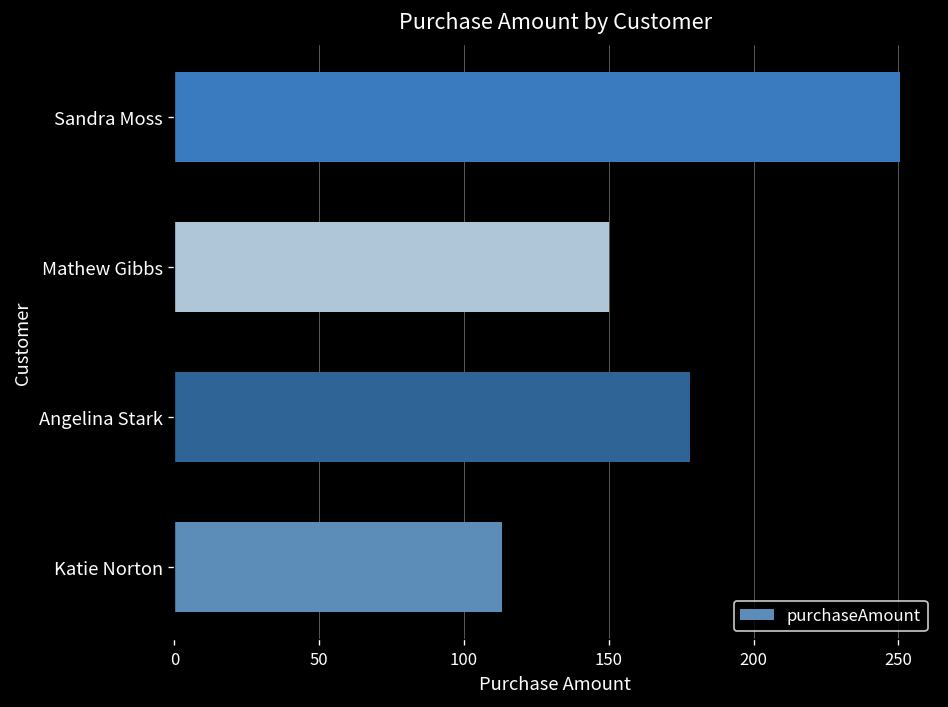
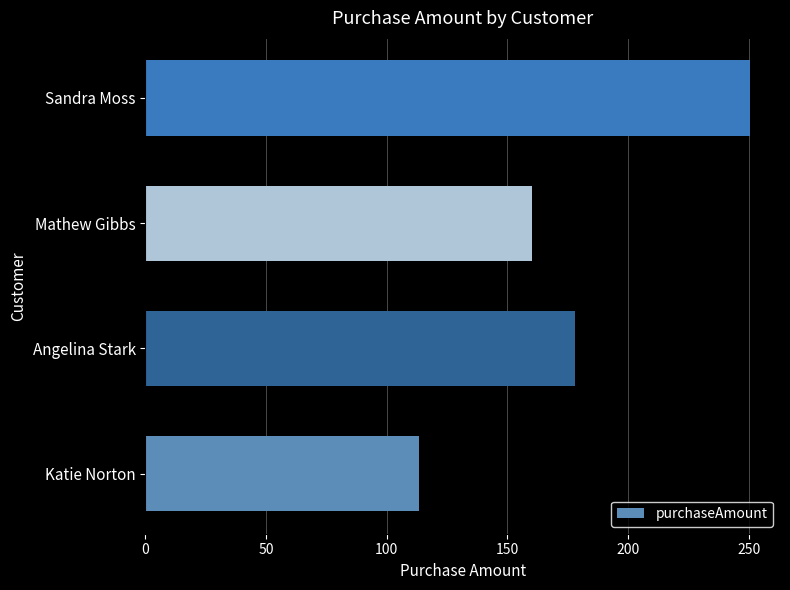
Mathew Gibbs: 150 -> 160
